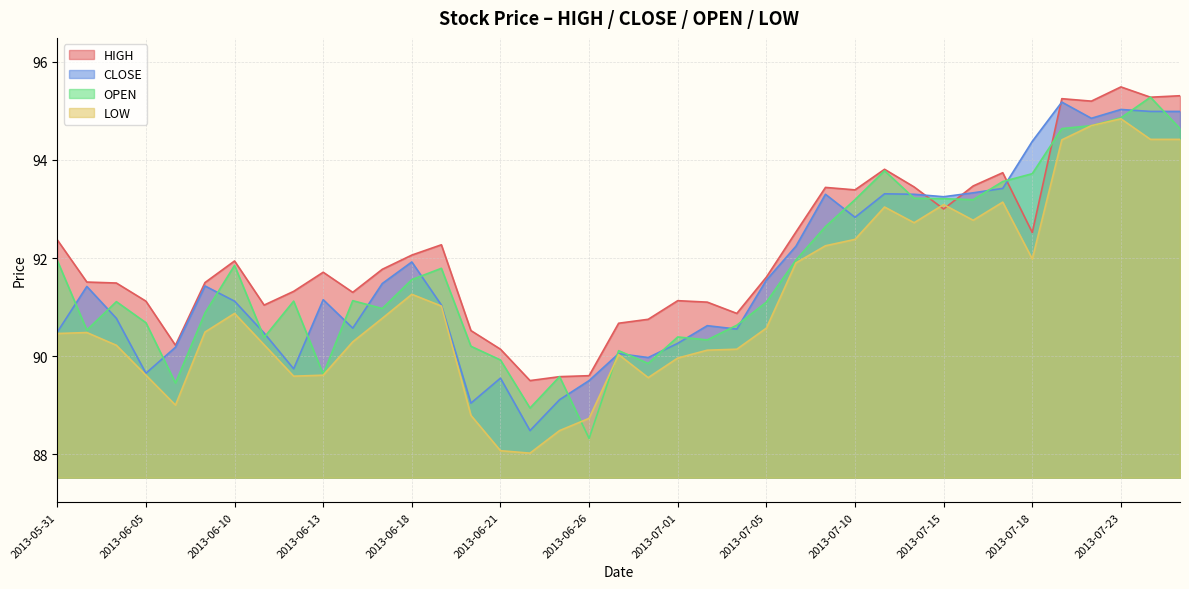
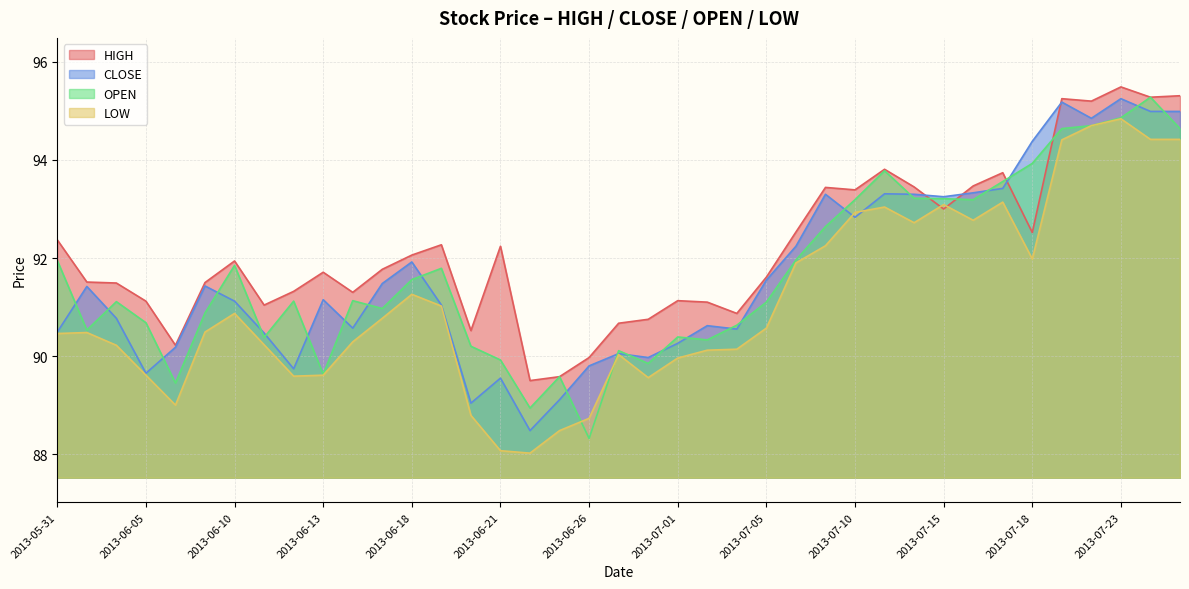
HIGH, 2013-06-21: 90.1 -> 92.2
HIGH, 2013-06-26: 89.6 -> 90.0
CLOSE, 2013-06-26: 89.5 -> 89.8
LOW, 2013-07-10: 92.4 -> 92.9
OPEN, 2013-07-18: 93.7 -> 93.9
CLOSE, 2013-07-23: 95.0 -> 95.3
